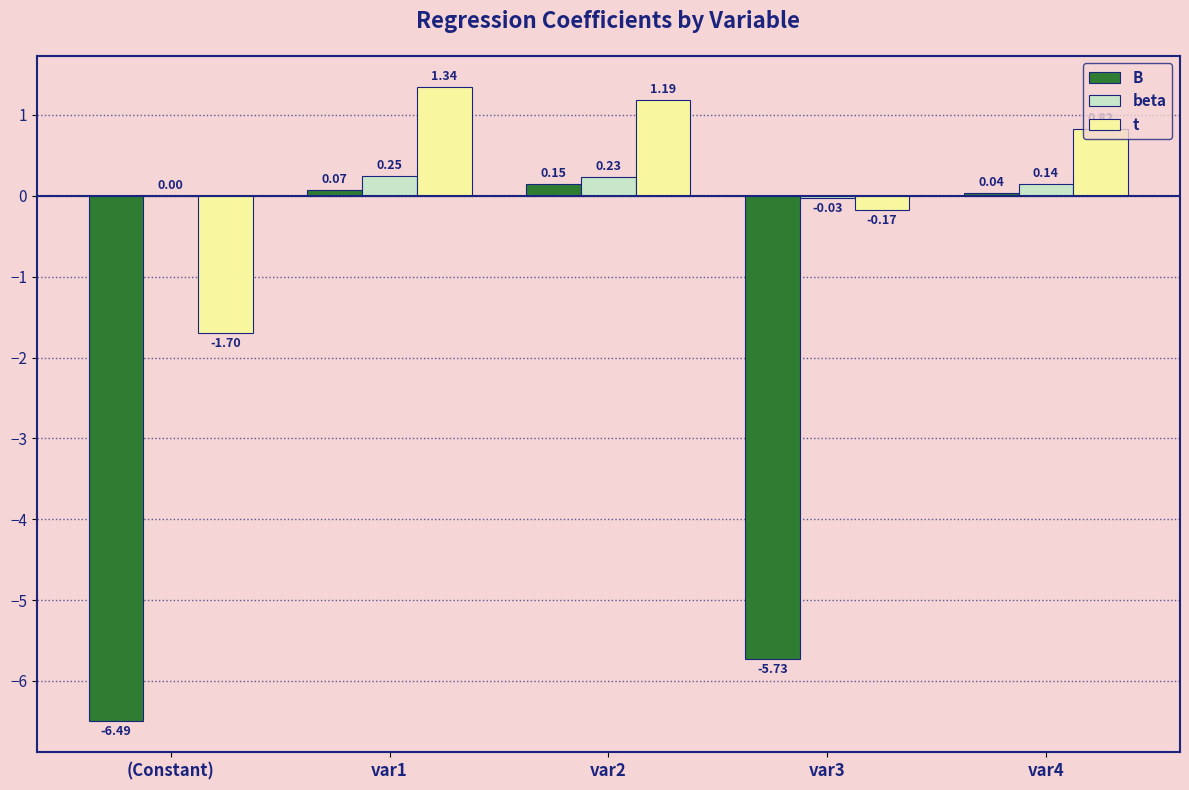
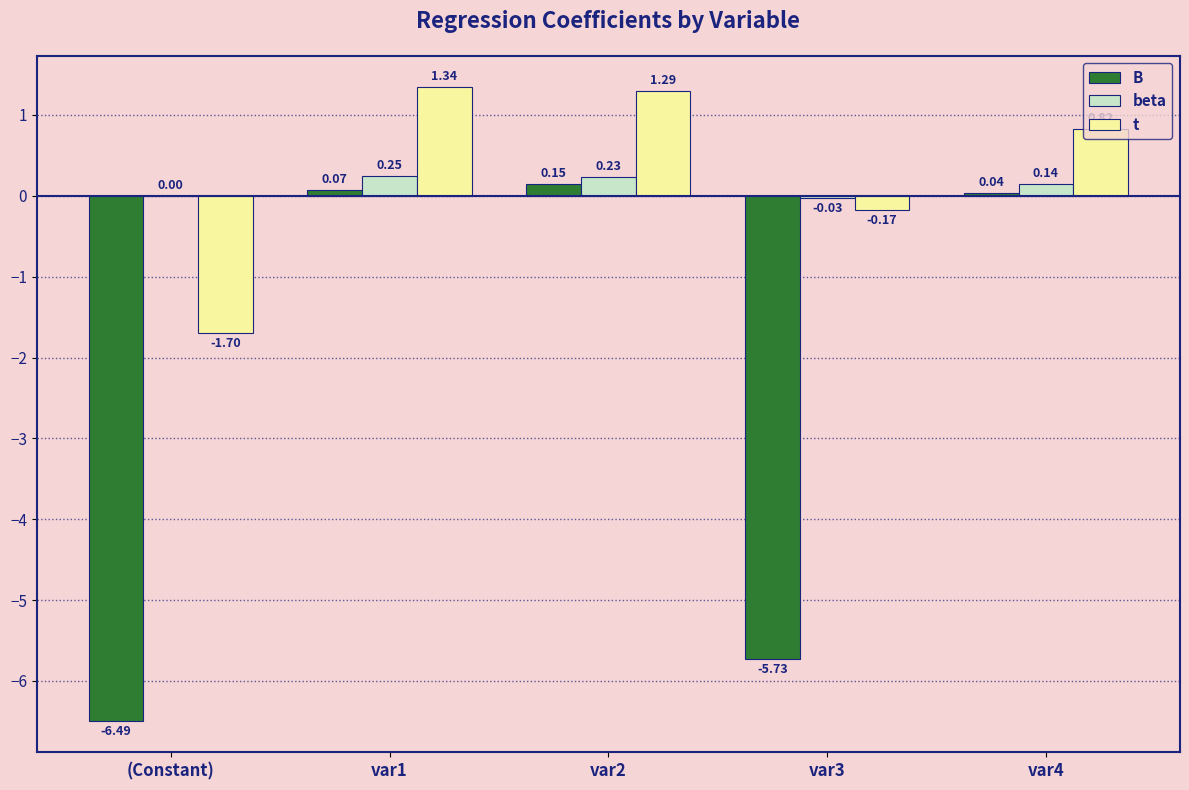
t, var2: 1.19 -> 1.29
